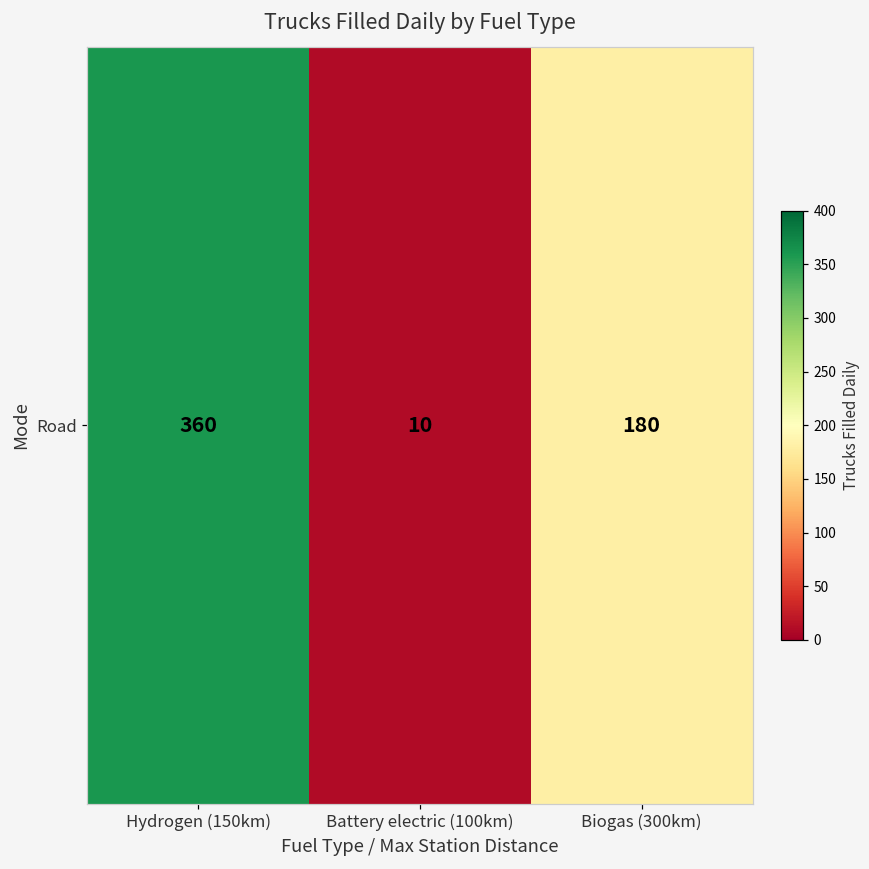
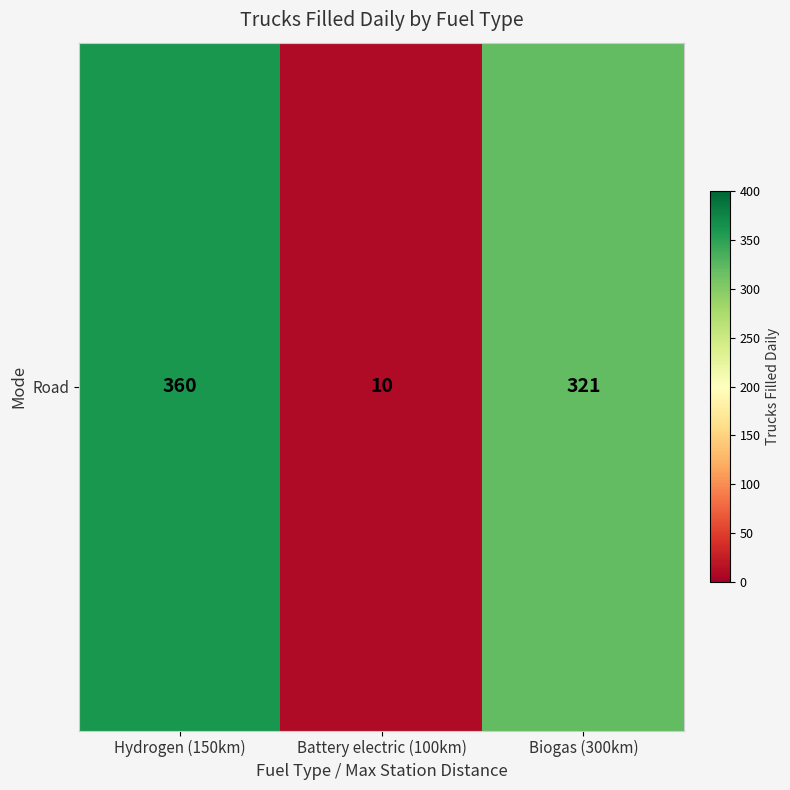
Road, Biogas (300km): 180 -> 321
